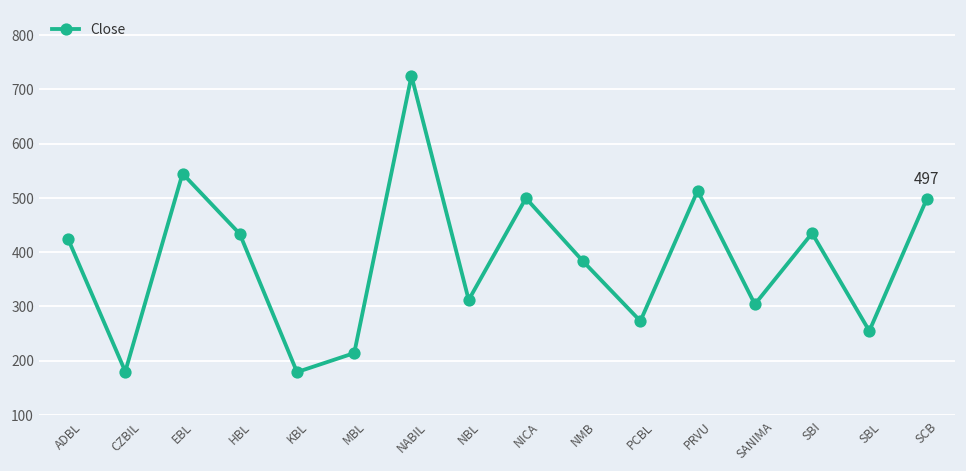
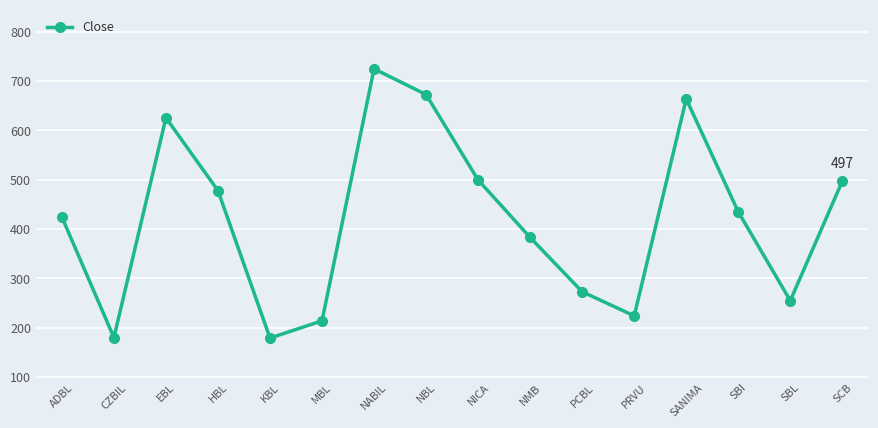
EBL: 550 -> 630
HBL: 430 -> 480
NBL: 310 -> 670
PRVU: 510 -> 220
SANIMA: 300 -> 660
